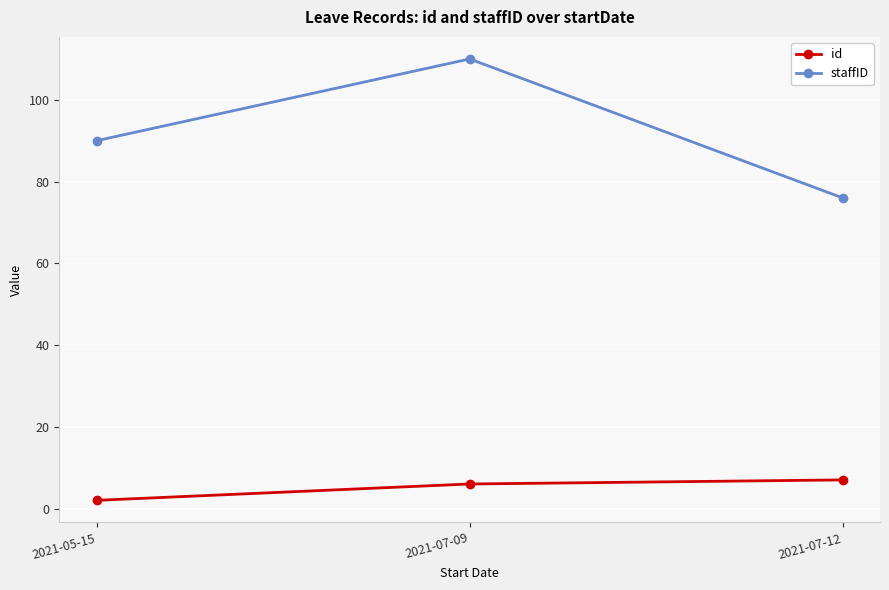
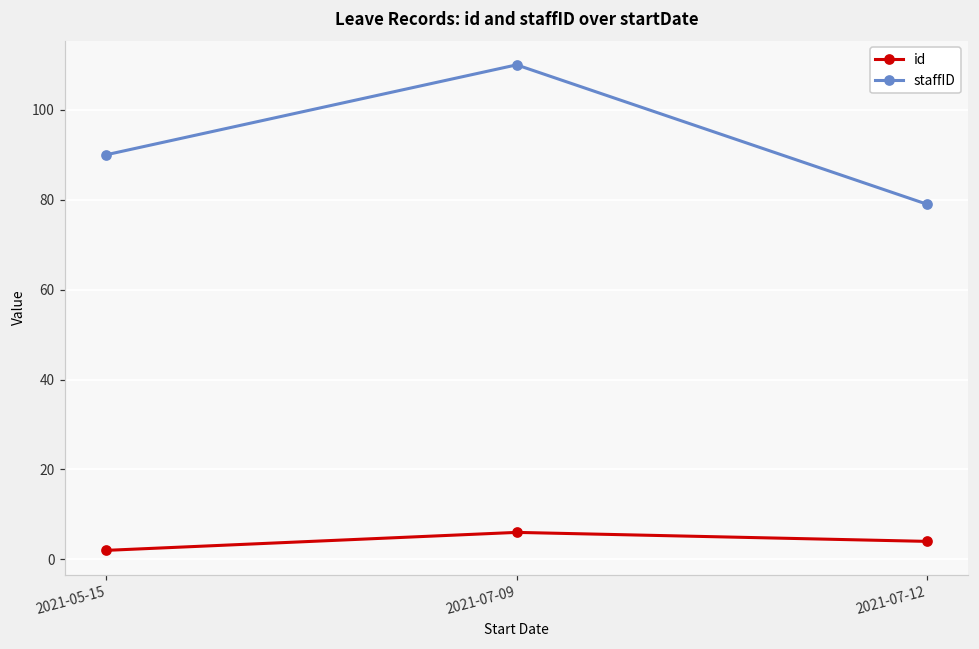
id, 2021-07-12: 7 -> 4
staffID, 2021-07-12: 76 -> 79
